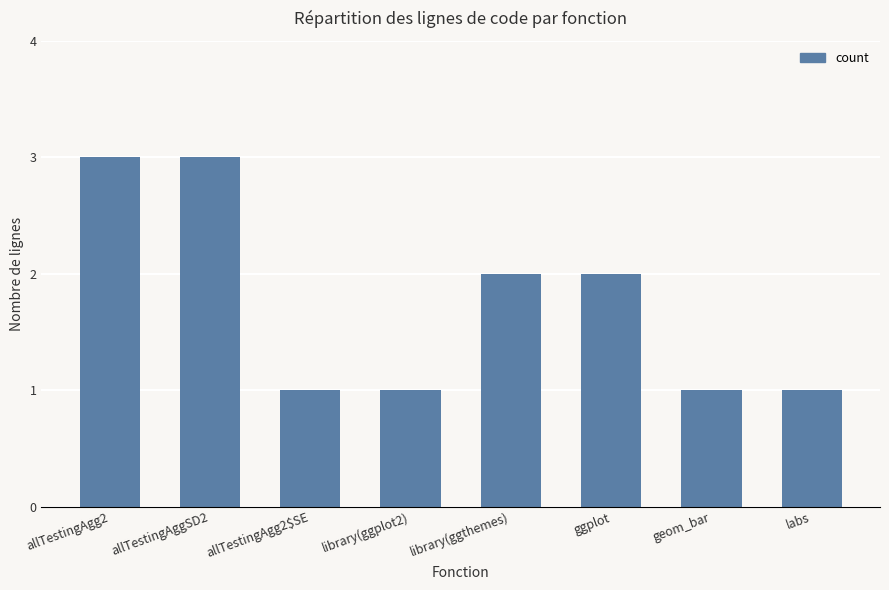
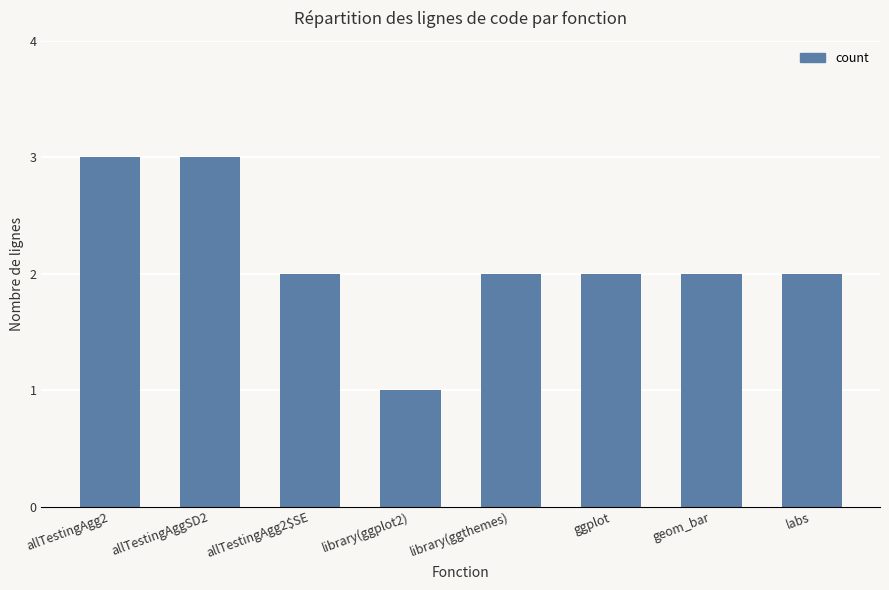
allTestingAgg2$SE: 1 -> 2
geom_bar: 1 -> 2
labs: 1 -> 2
